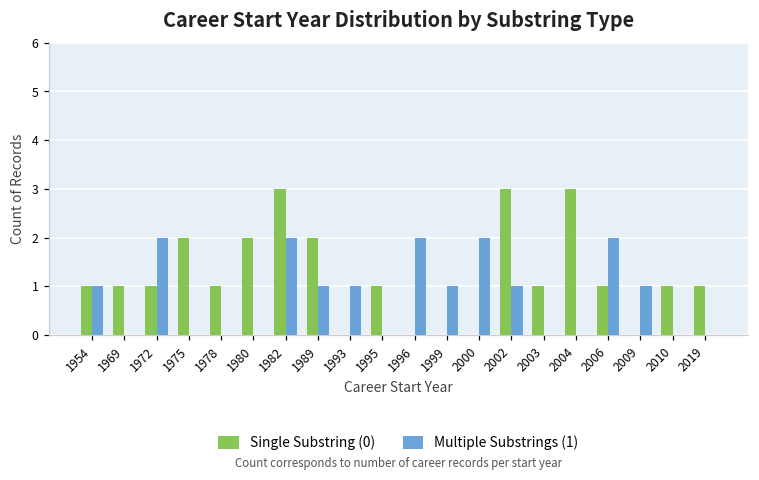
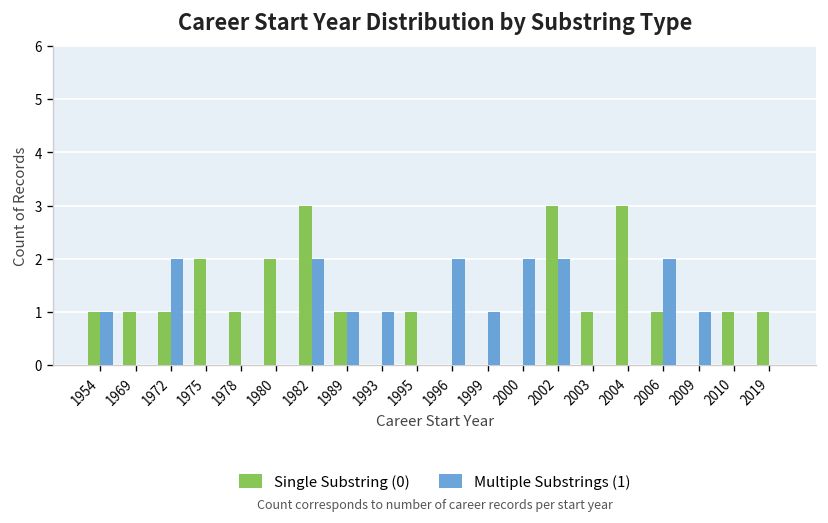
Single Substring (0), 1989: 2 -> 1
Multiple Substrings (1), 2002: 1 -> 2
